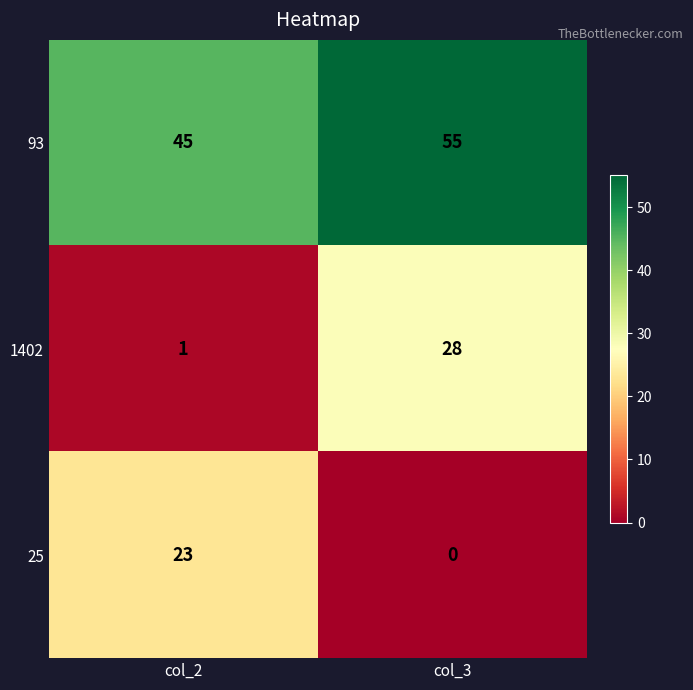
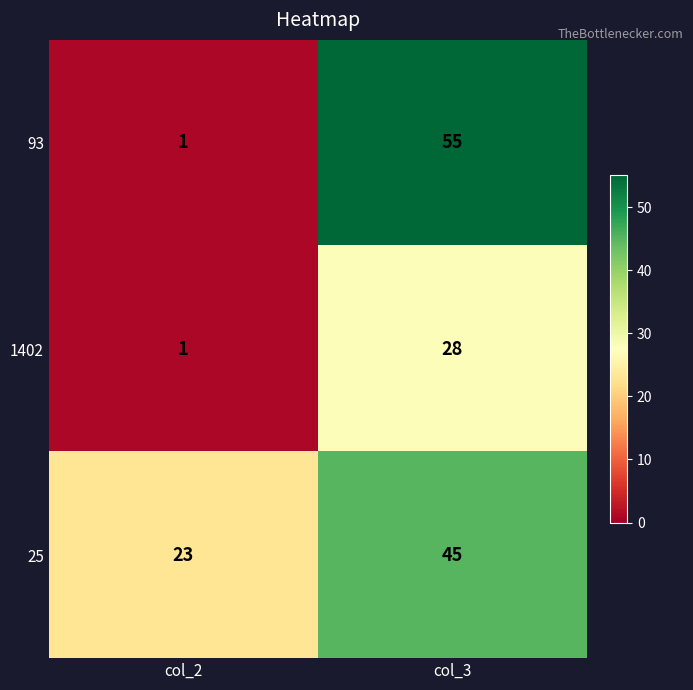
93, col_2: 45 -> 1
25, col_3: 0 -> 45
